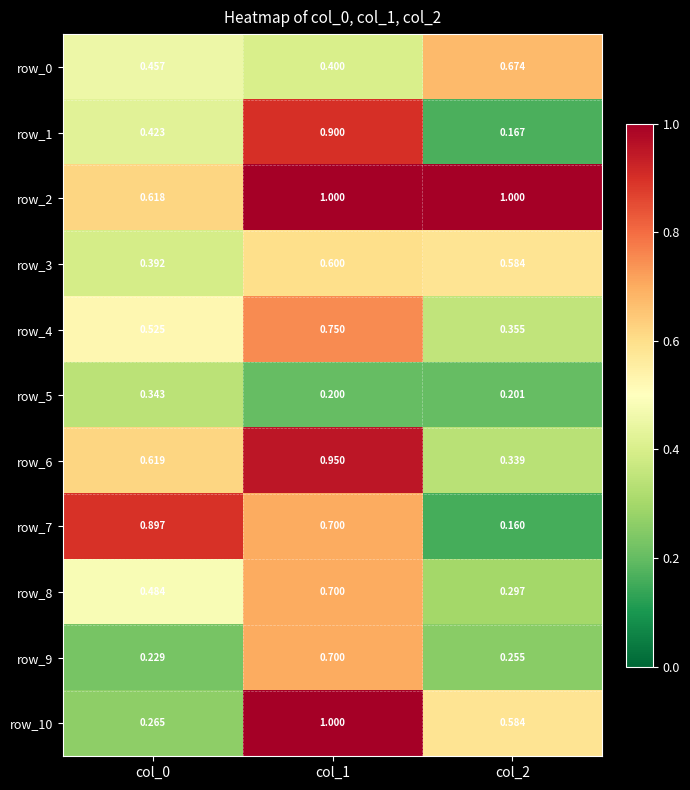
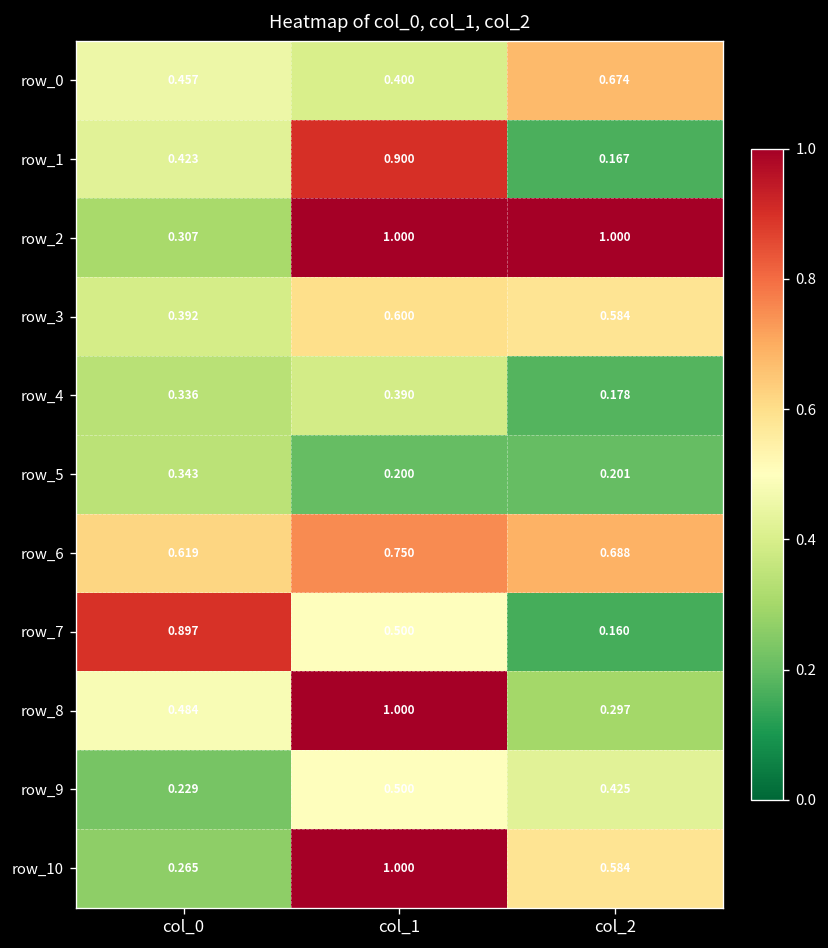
row_2, col_0: 0.618 -> 0.307
row_4, col_0: 0.525 -> 0.336
row_4, col_1: 0.750 -> 0.390
row_4, col_2: 0.355 -> 0.178
row_6, col_1: 0.950 -> 0.750
row_6, col_2: 0.339 -> 0.688
row_7, col_1: 0.700 -> 0.500
row_8, col_1: 0.700 -> 1.000
row_9, col_1: 0.700 -> 0.500
row_9, col_2: 0.255 -> 0.425
